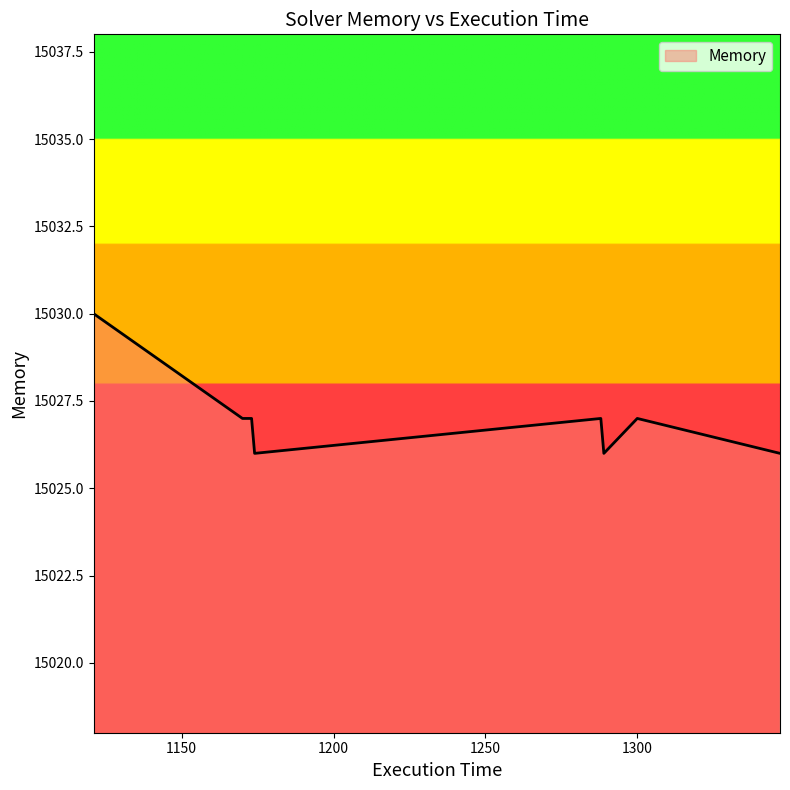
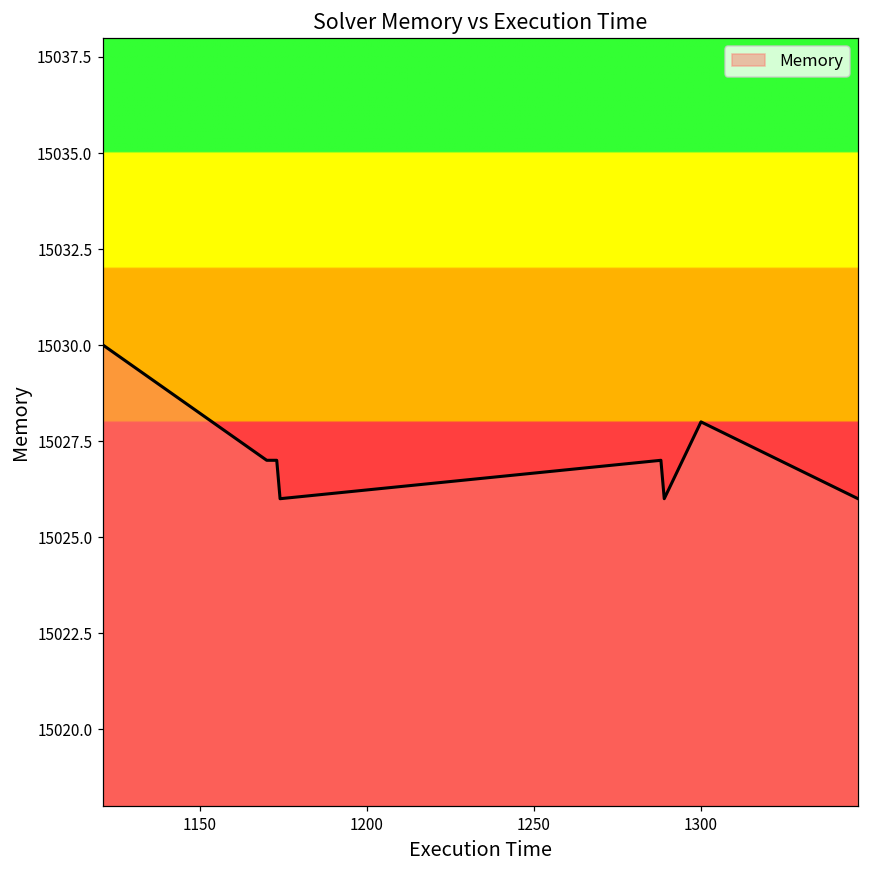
1300: 15027 -> 15028
